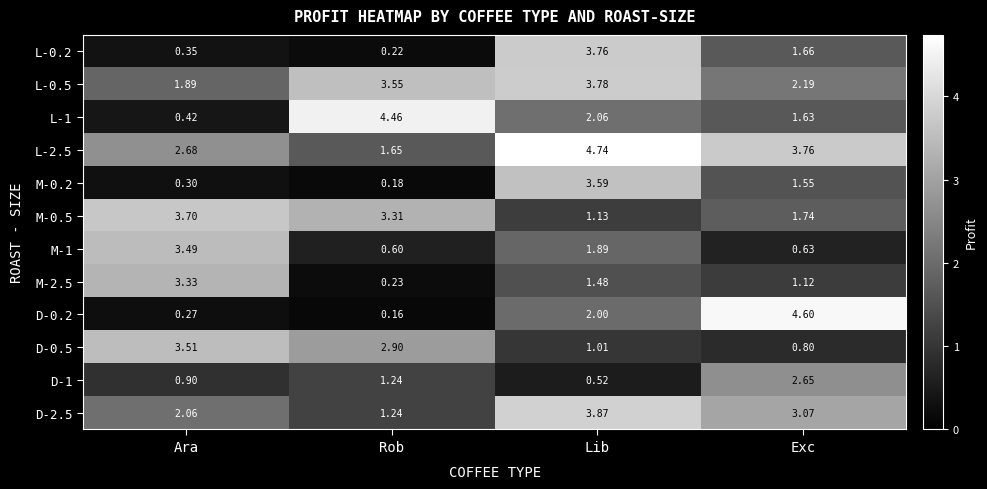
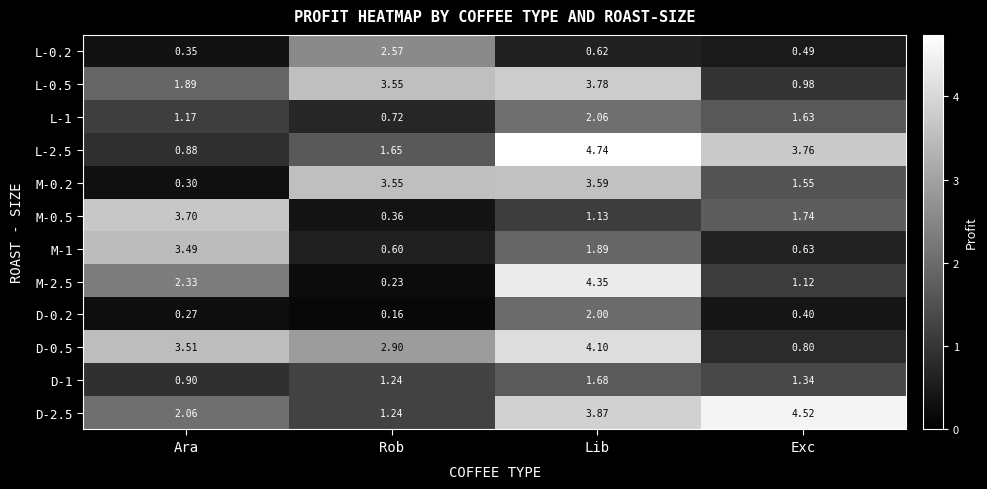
L-0.2, Rob: 0.22 -> 2.57
L-0.2, Lib: 3.76 -> 0.62
L-0.2, Exc: 1.66 -> 0.49
L-0.5, Exc: 2.19 -> 0.98
L-1, Ara: 0.42 -> 1.17
L-1, Rob: 4.46 -> 0.72
L-2.5, Ara: 2.68 -> 0.88
M-0.2, Rob: 0.18 -> 3.55
M-0.5, Rob: 3.31 -> 0.36
M-2.5, Ara: 3.33 -> 2.33
M-2.5, Lib: 1.48 -> 4.35
D-0.2, Exc: 4.60 -> 0.40
D-0.5, Lib: 1.01 -> 4.10
D-1, Lib: 0.52 -> 1.68
D-1, Exc: 2.65 -> 1.34
D-2.5, Exc: 3.07 -> 4.52
